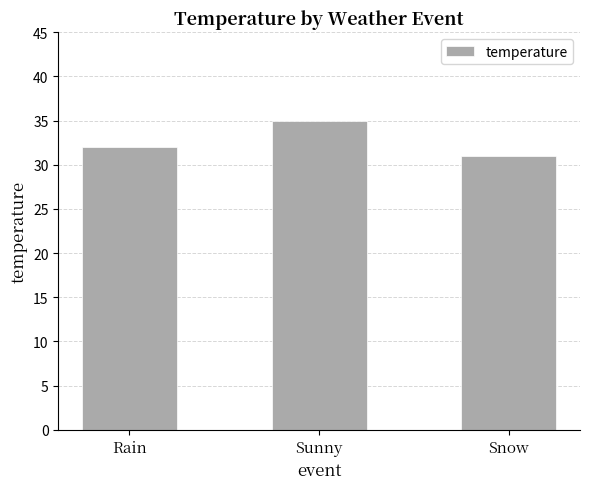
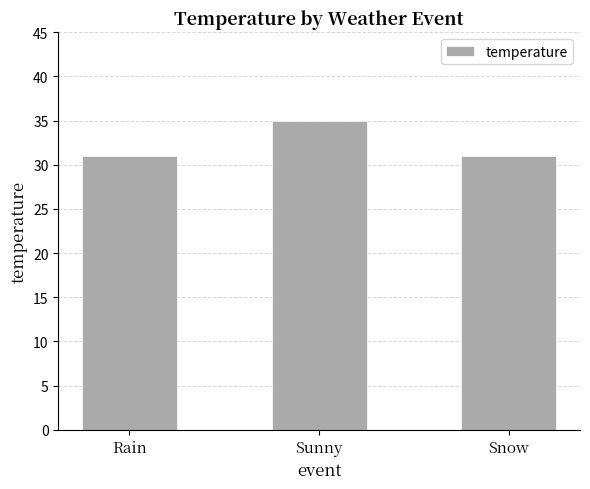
Rain: 32 -> 31
